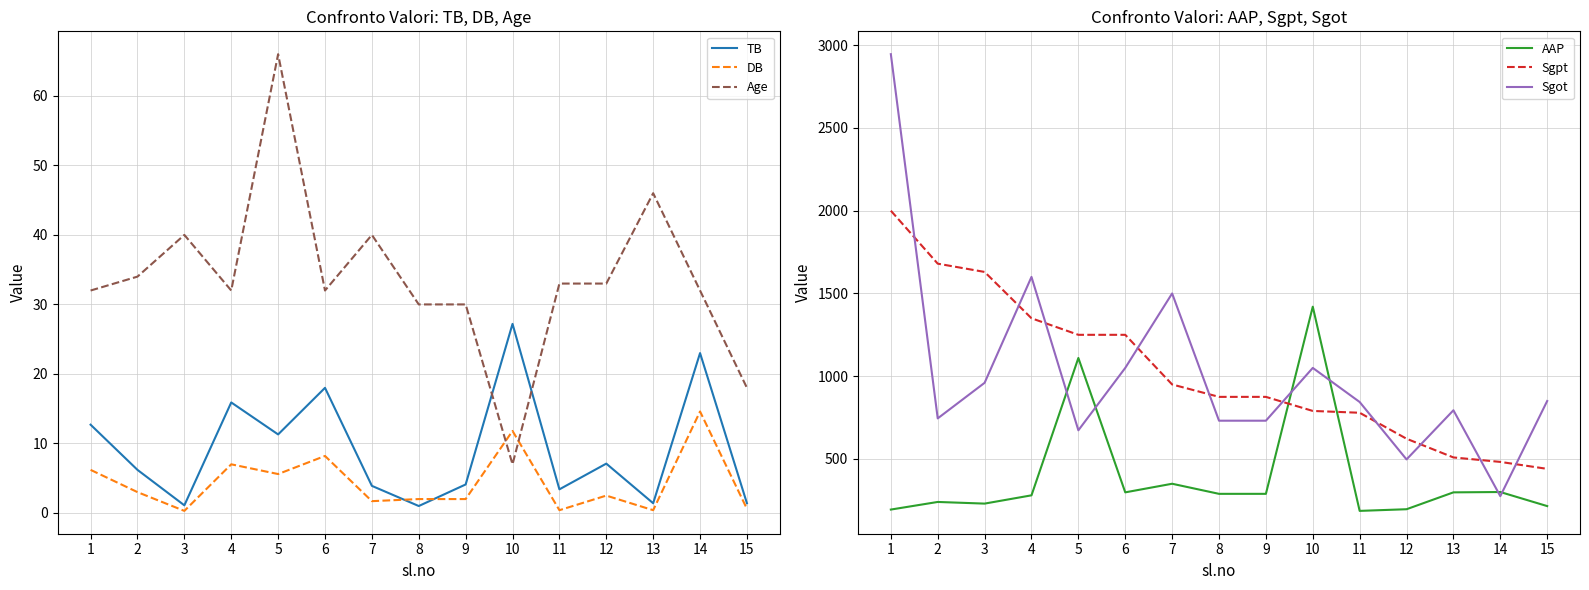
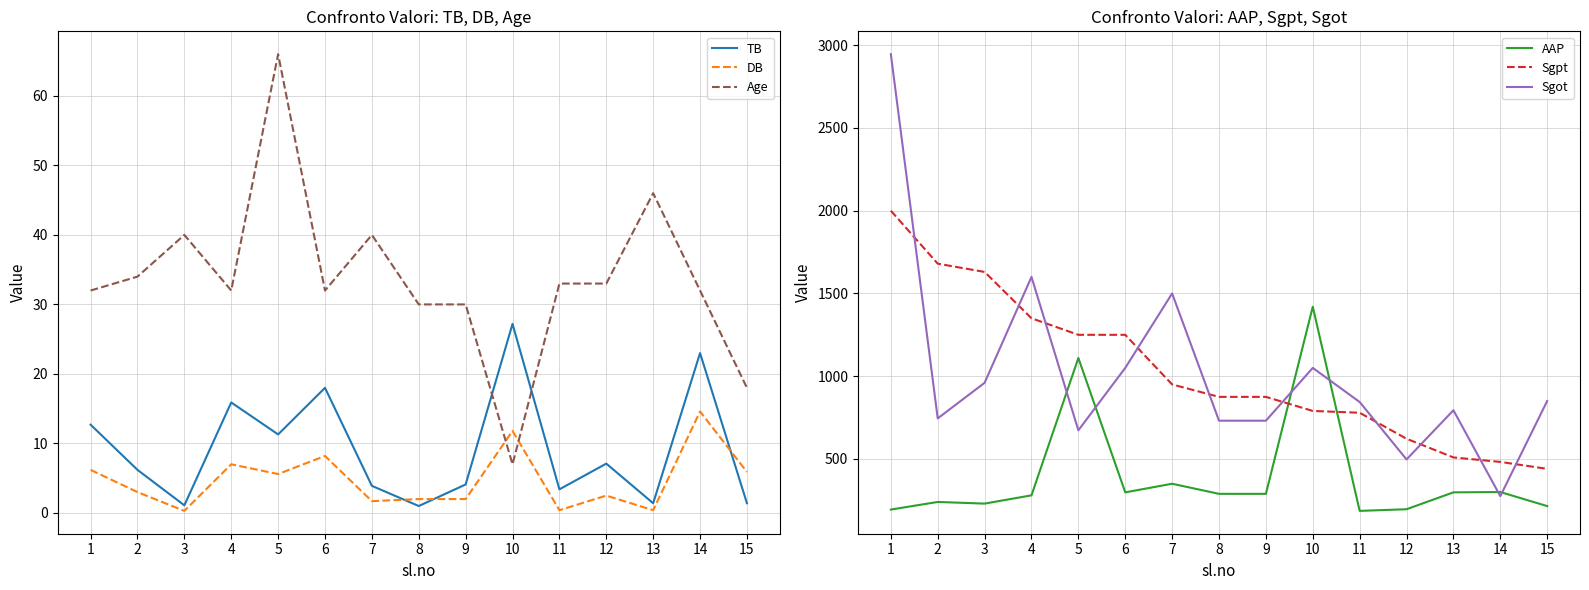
Confronto Valori: TB, DB, Age, DB, 15: 1 -> 6
